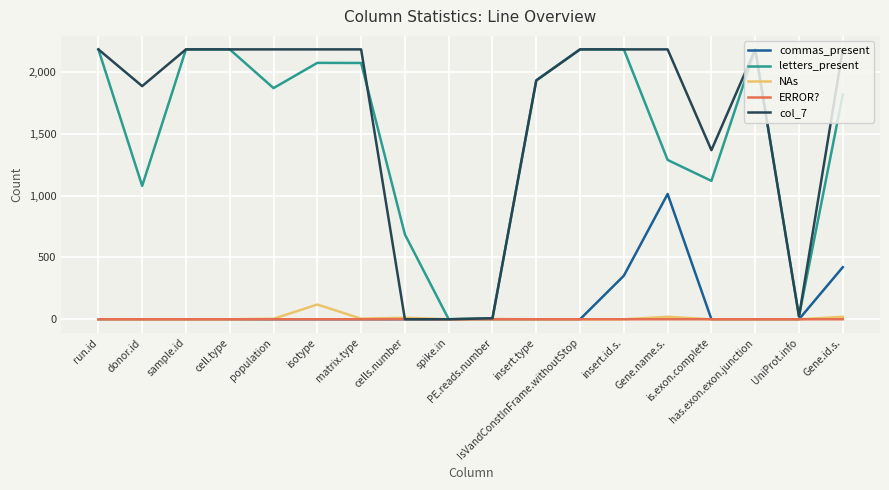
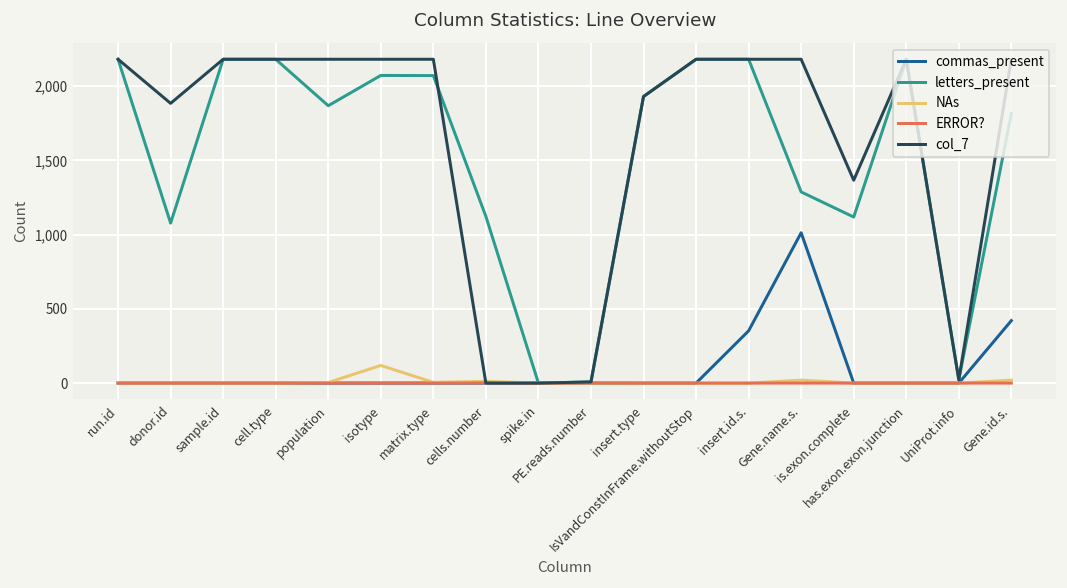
letters_present, cells.number: 690 -> 1,120
